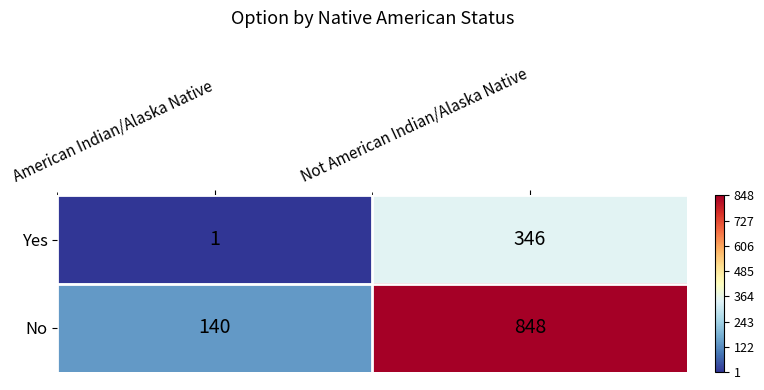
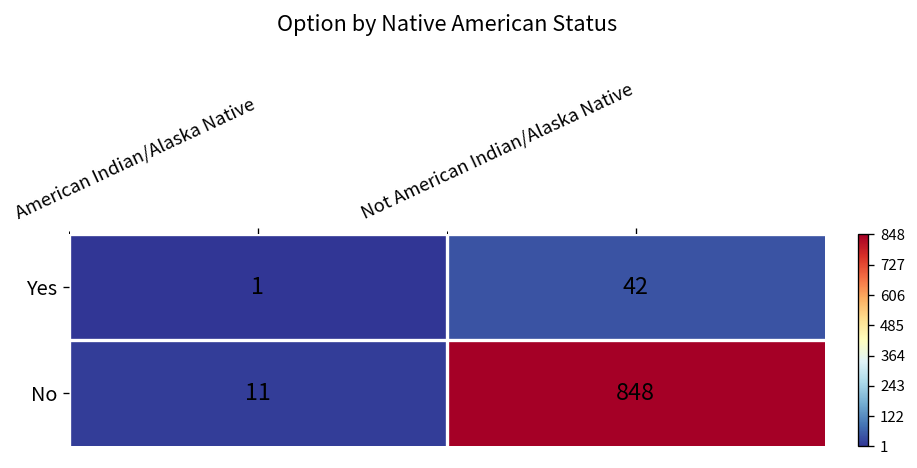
Yes, Not American Indian/Alaska Native: 346 -> 42
No, American Indian/Alaska Native: 140 -> 11
